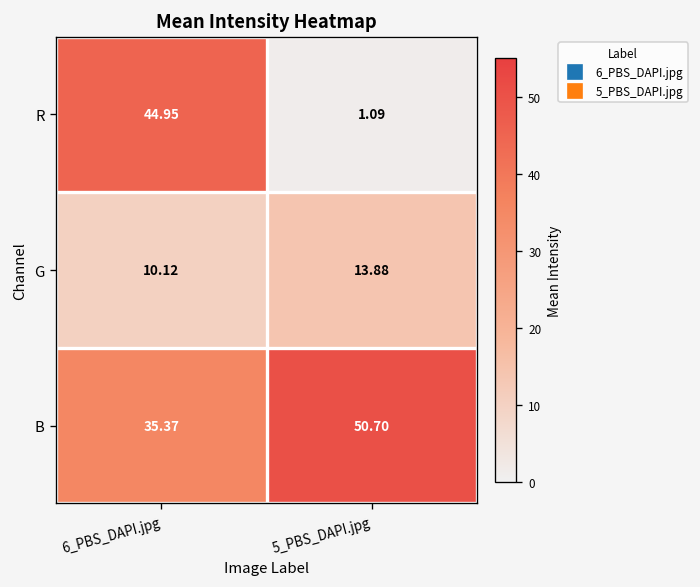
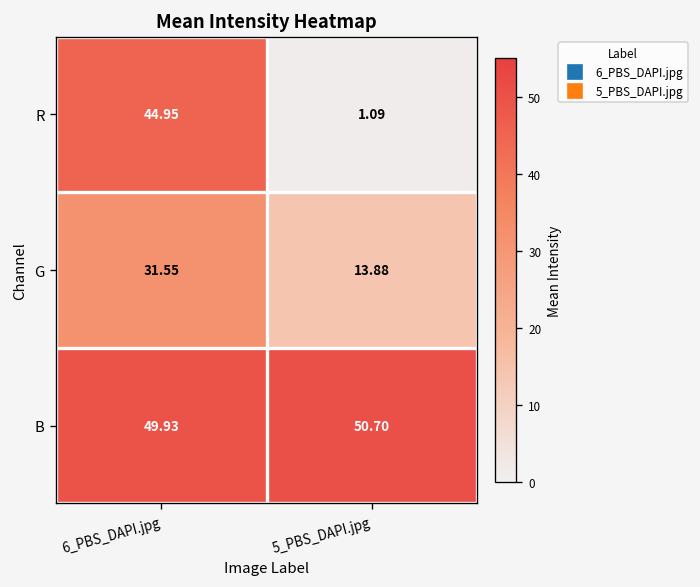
G, 6_PBS_DAPI.jpg: 10.12 -> 31.55
B, 6_PBS_DAPI.jpg: 35.37 -> 49.93
